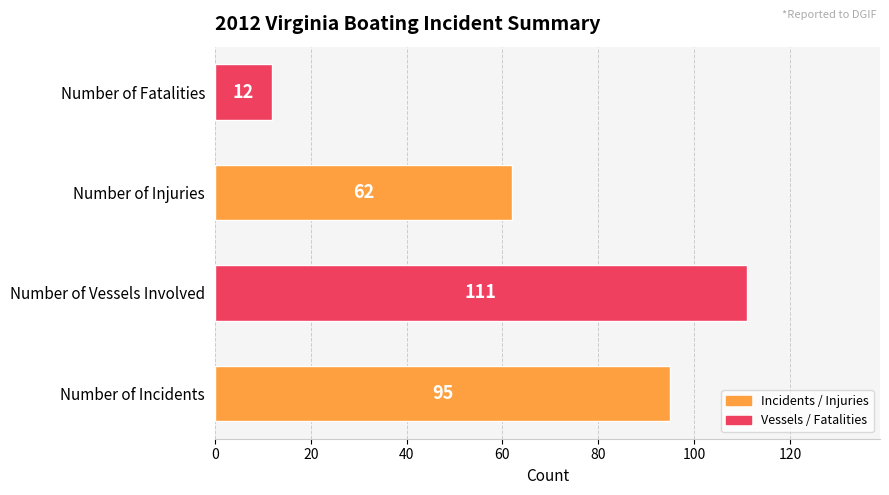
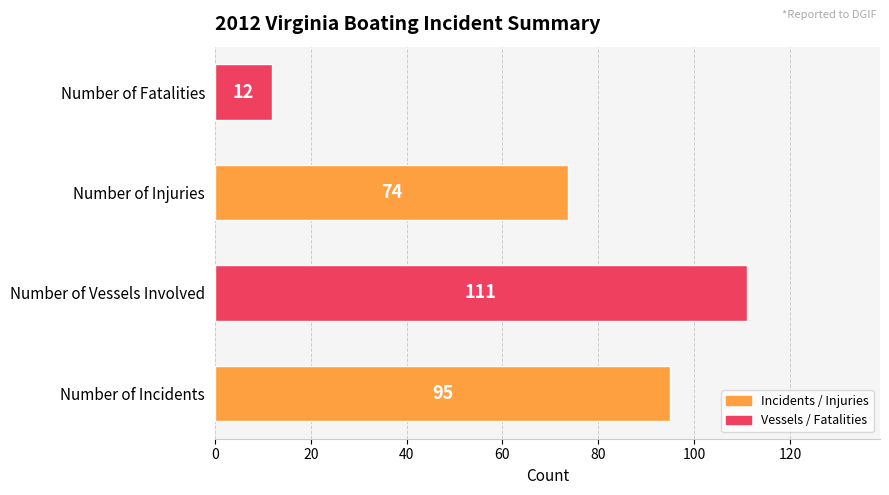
Number of Injuries: 62 -> 74
